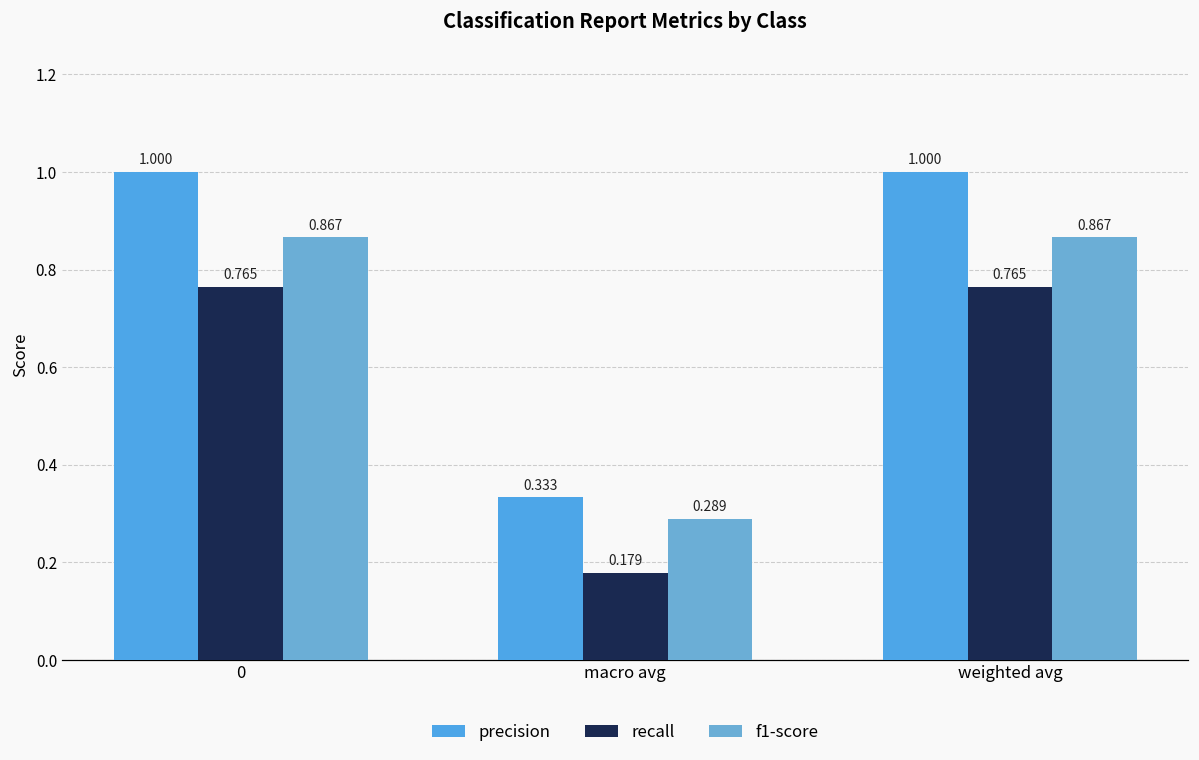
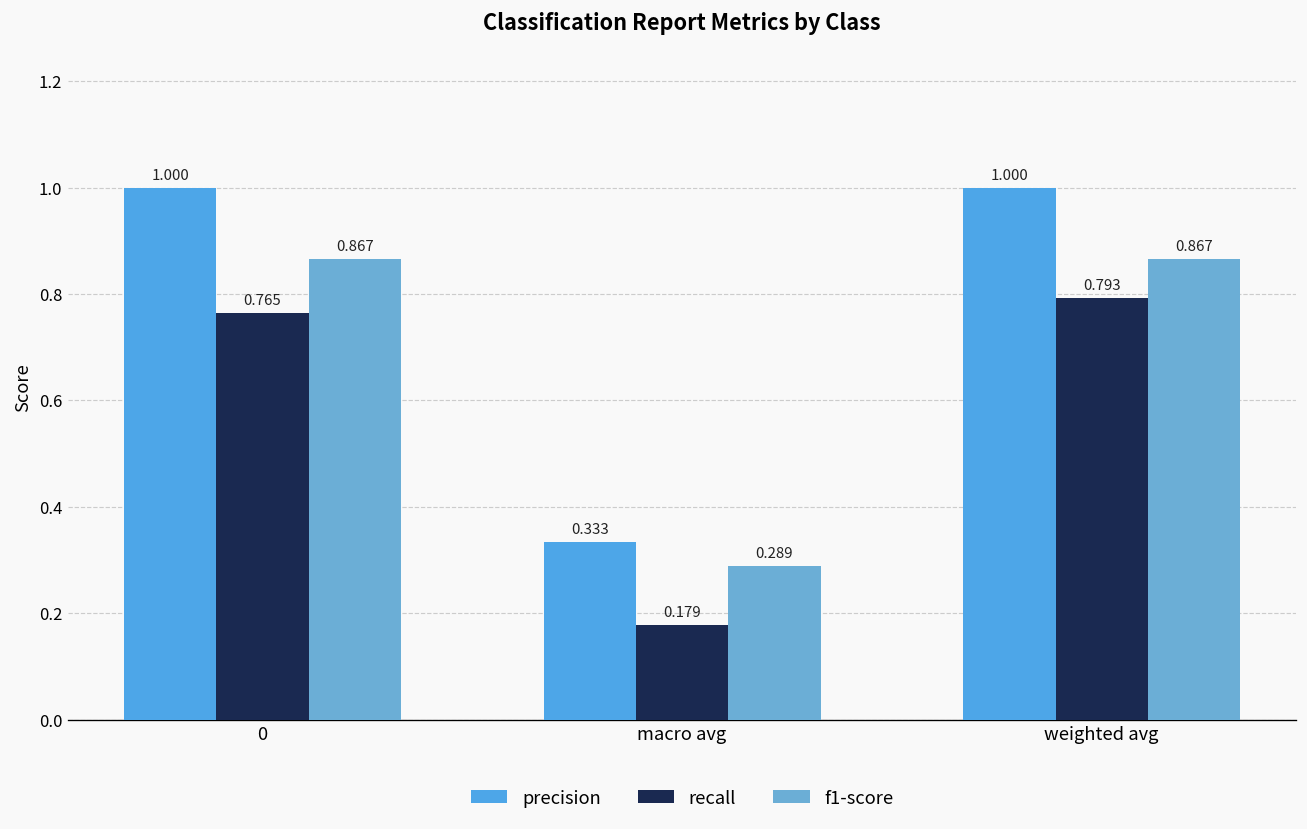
recall, weighted avg: 0.765 -> 0.793
